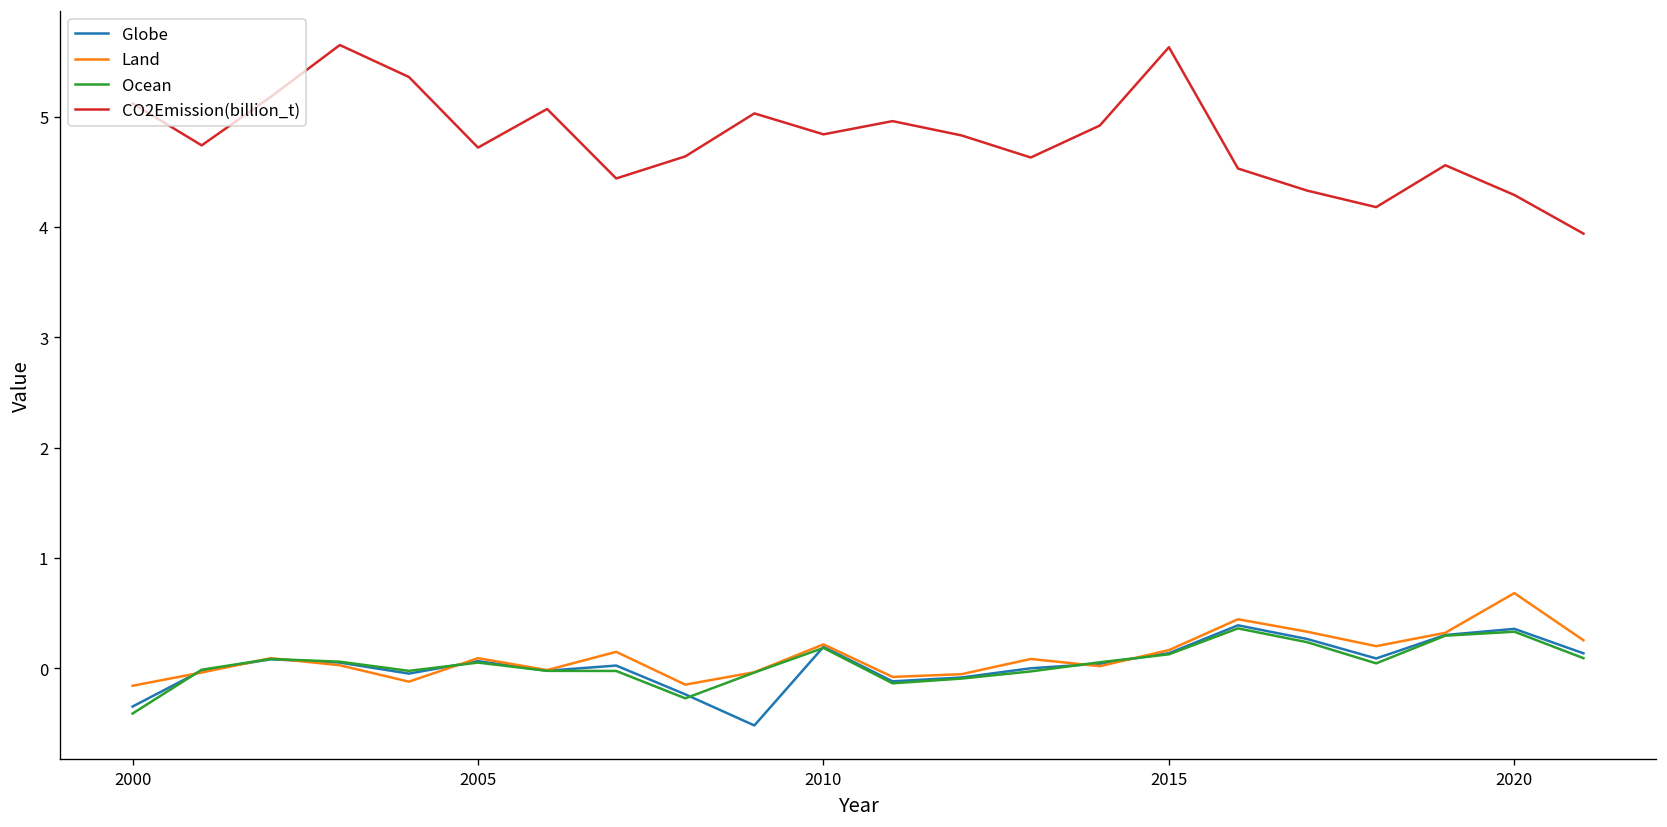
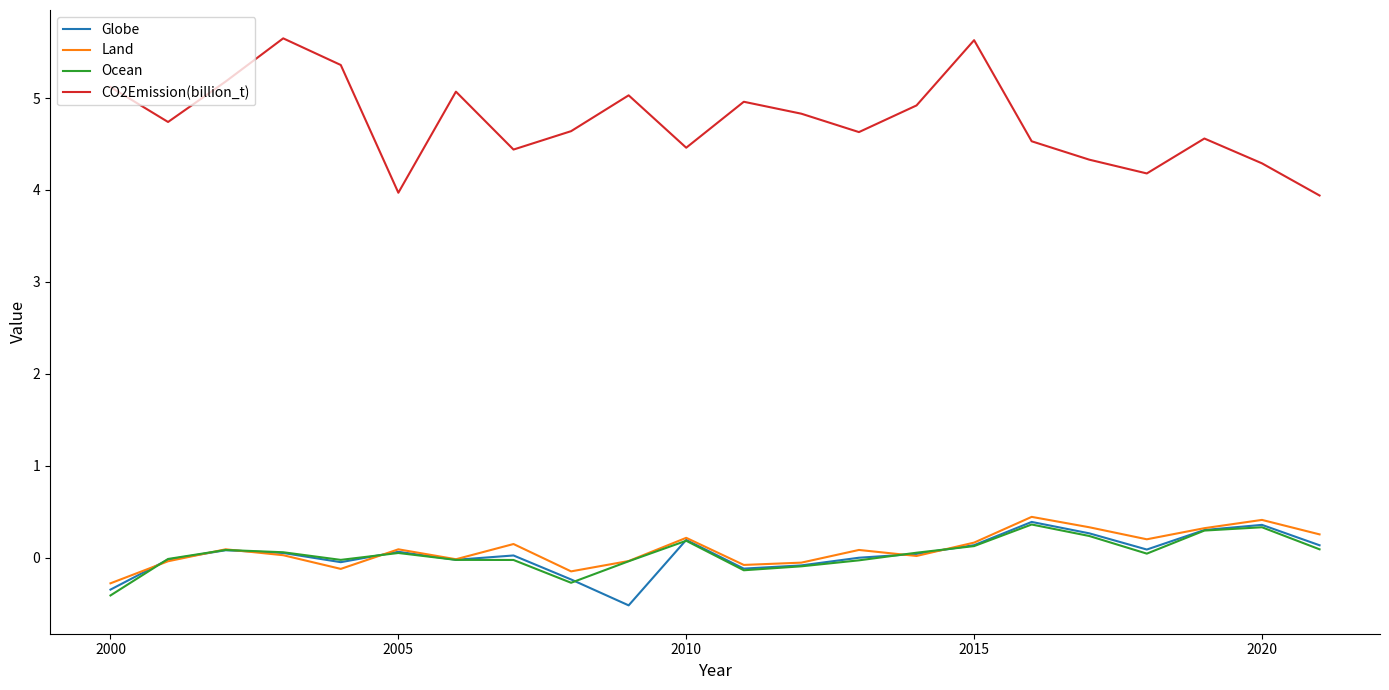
Land, 2000: -0.2 -> -0.3
CO2Emission(billion_t), 2005: 4.7 -> 4.0
CO2Emission(billion_t), 2010: 4.8 -> 4.5
Land, 2020: 0.7 -> 0.4
